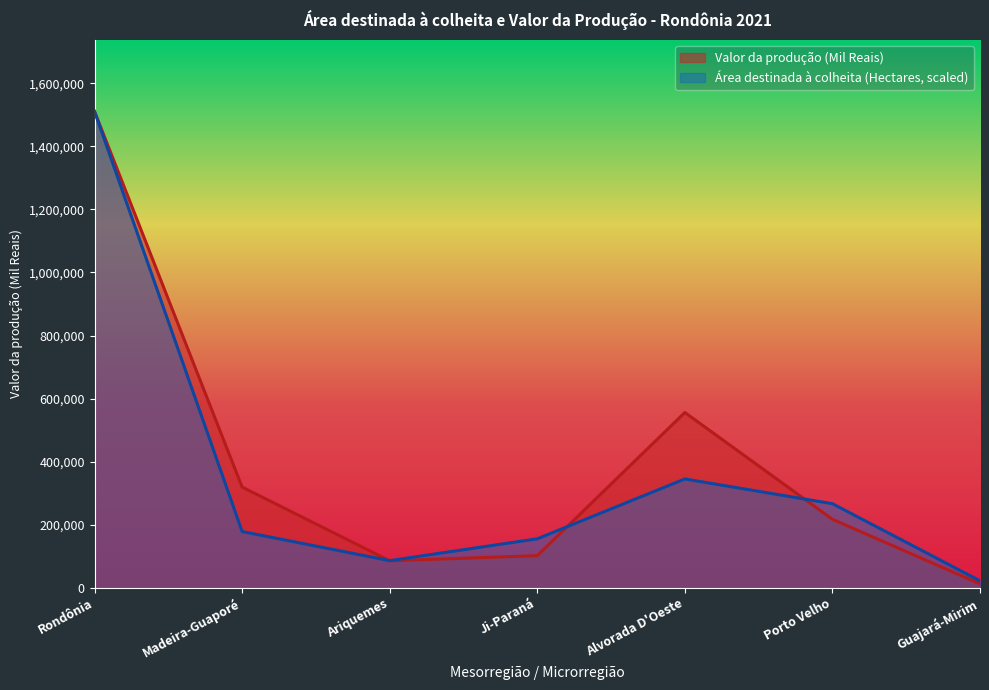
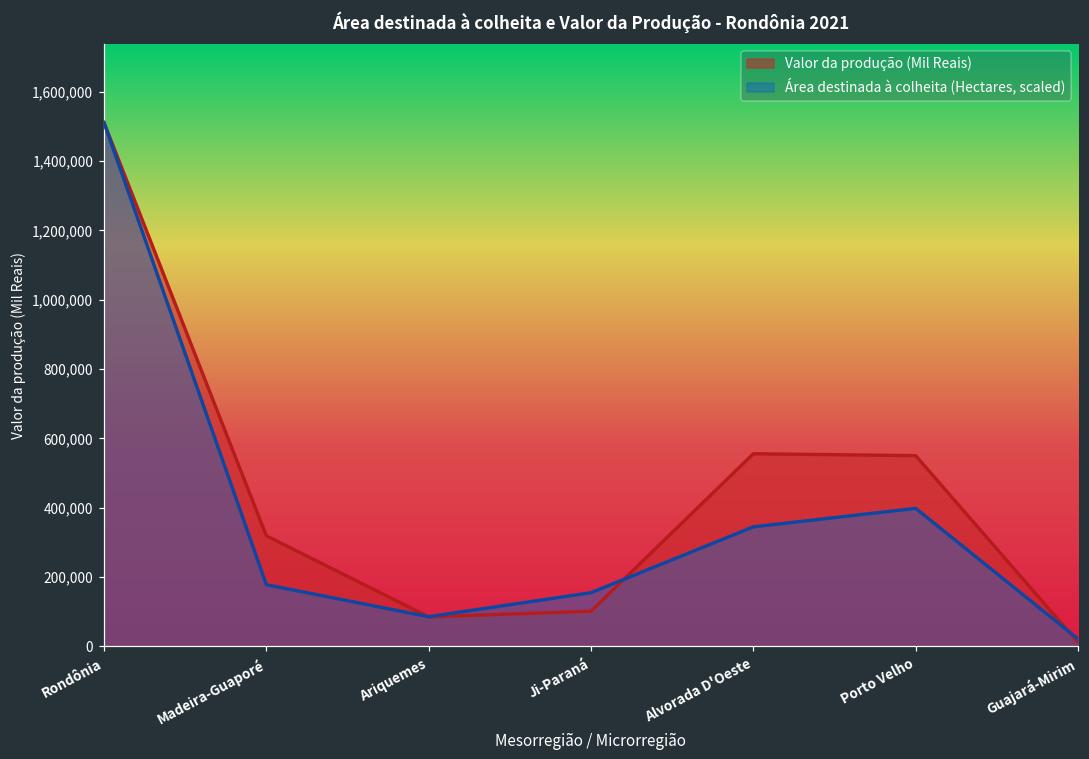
Valor da produção (Mil Reais), Porto Velho: 220,000 -> 550,000
Área destinada à colheita (Hectares, scaled), Porto Velho: 270,000 -> 400,000
